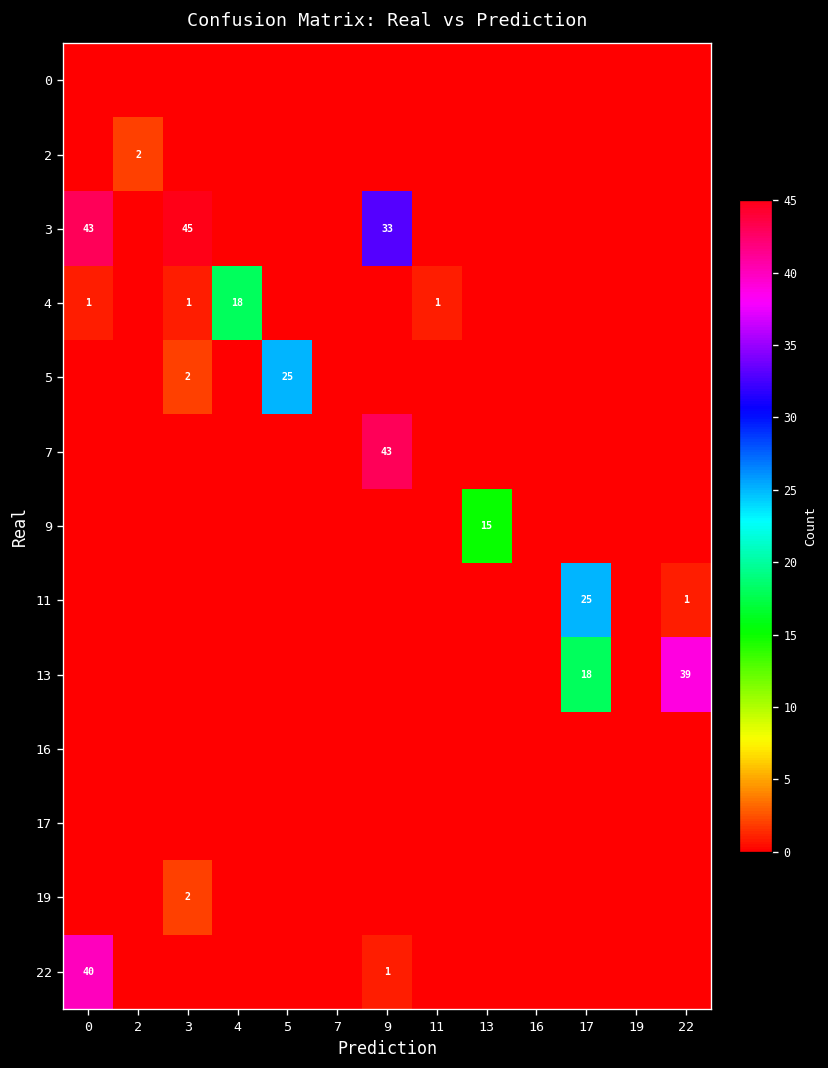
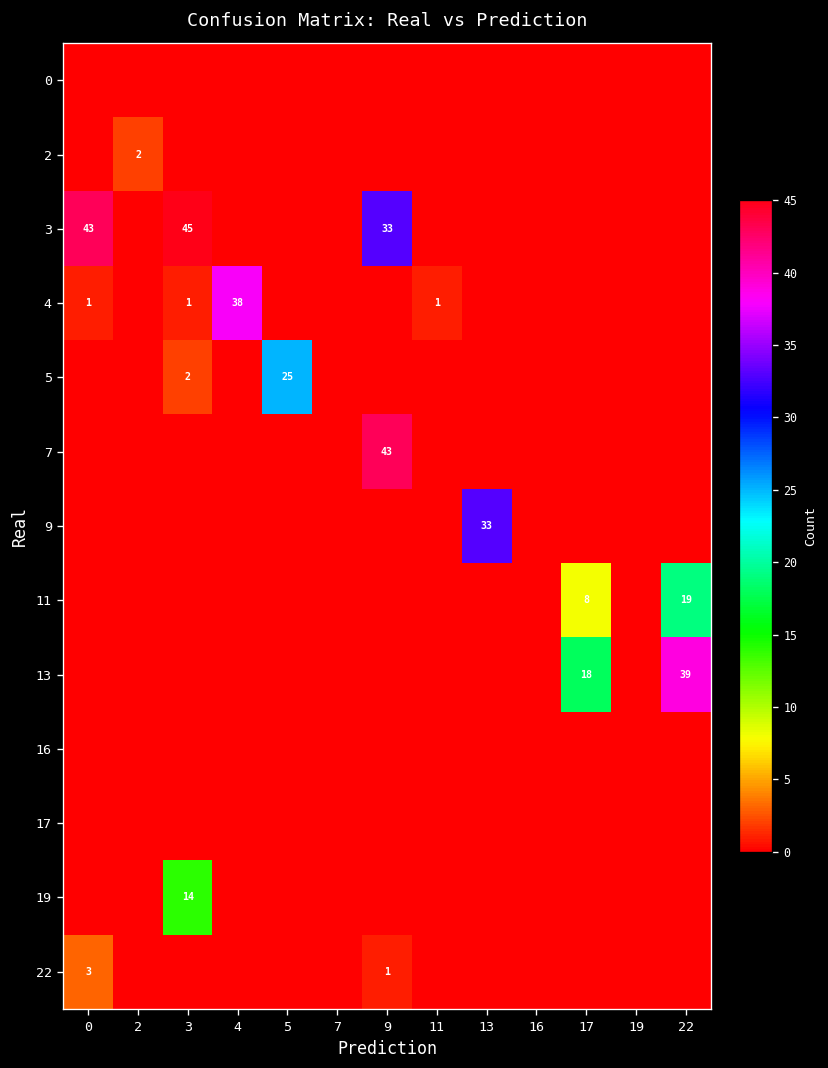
4, 4: 18 -> 38
9, 13: 15 -> 33
11, 17: 25 -> 8
11, 22: 1 -> 19
19, 3: 2 -> 14
22, 0: 40 -> 3
